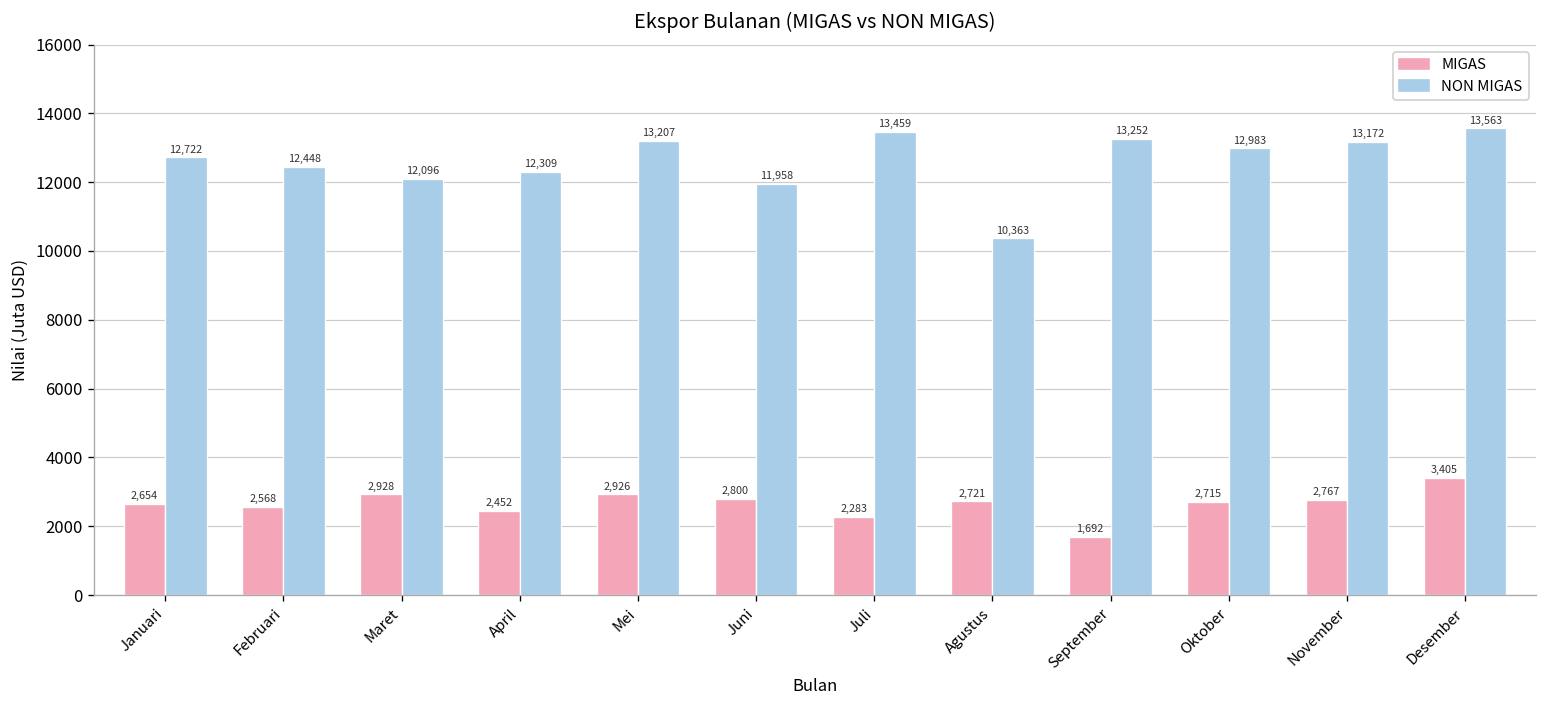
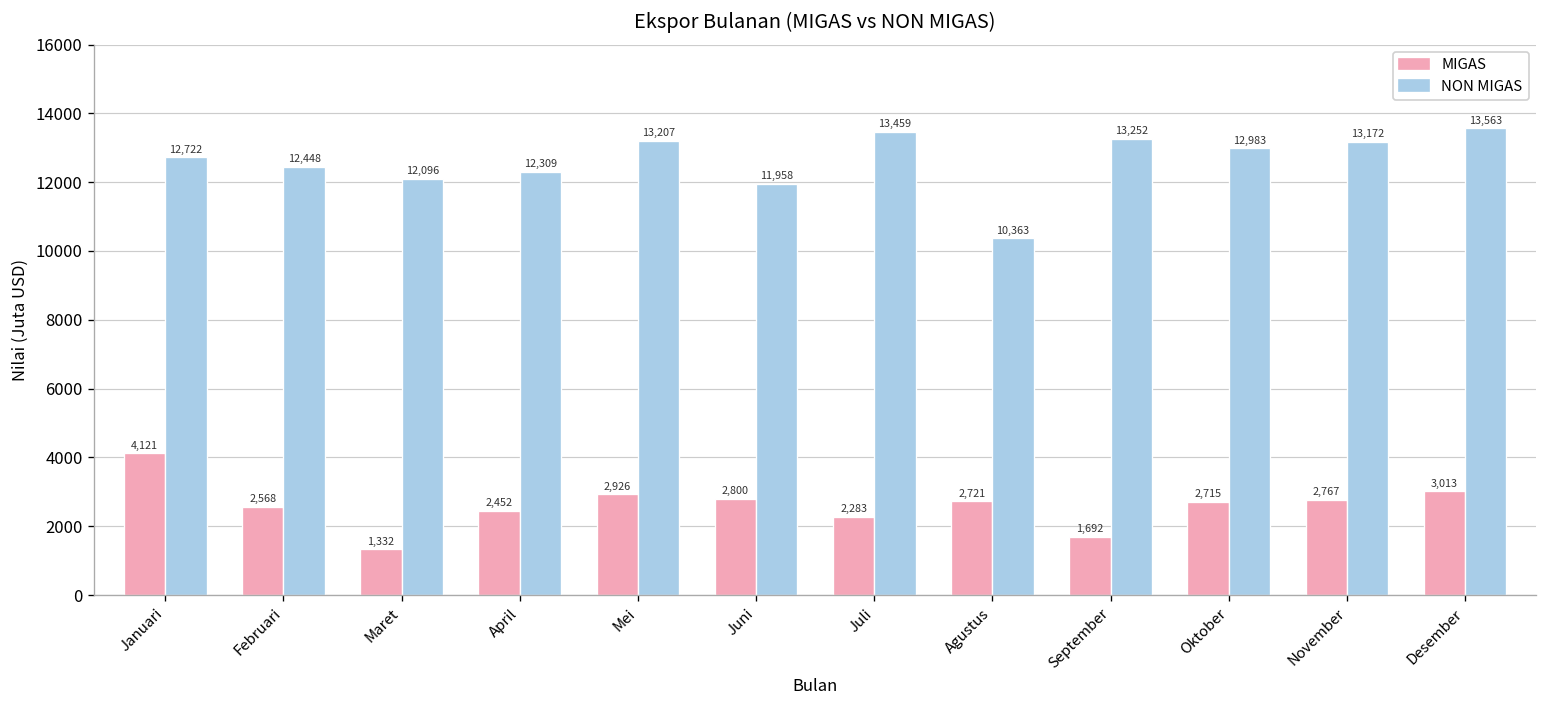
MIGAS, Januari: 2,654 -> 4,121
MIGAS, Maret: 2,928 -> 1,332
MIGAS, Desember: 3,405 -> 3,013
